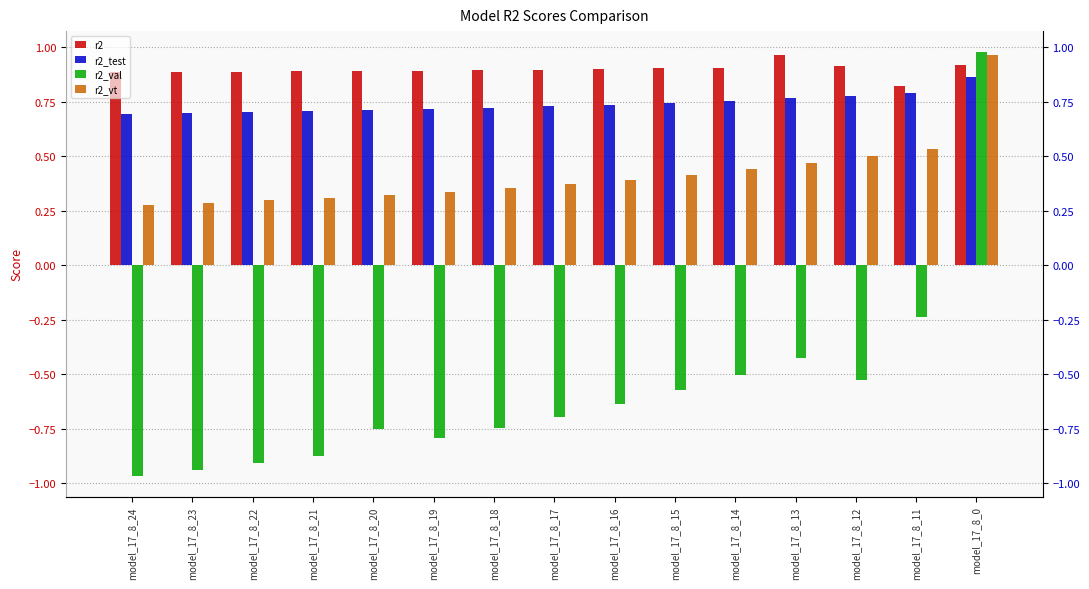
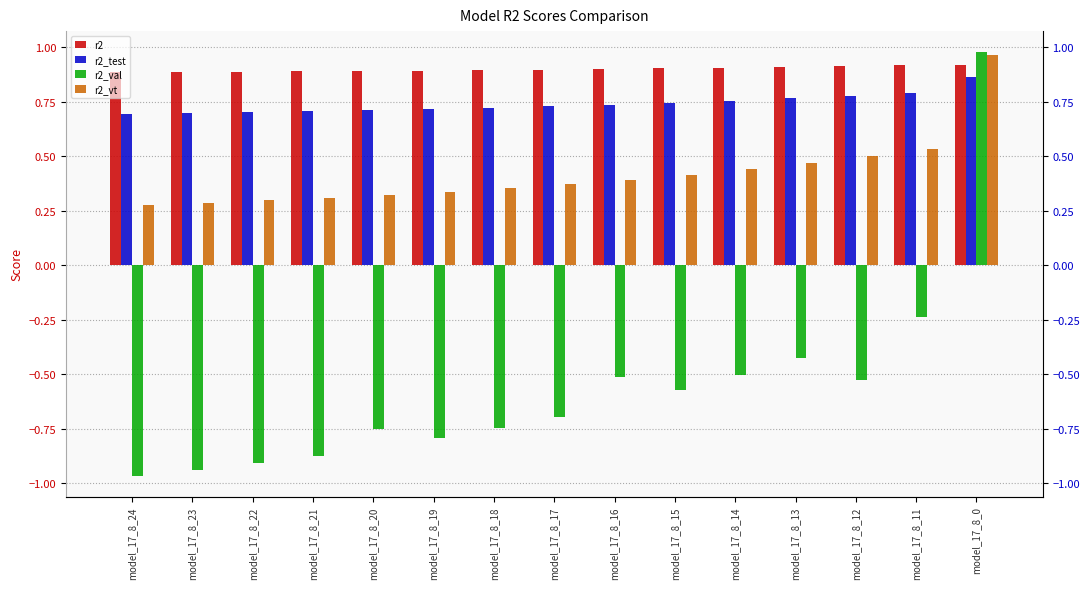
r2_val, model_17_8_16: -0.64 -> -0.51
r2, model_17_8_13: 0.96 -> 0.91
r2, model_17_8_11: 0.82 -> 0.92
